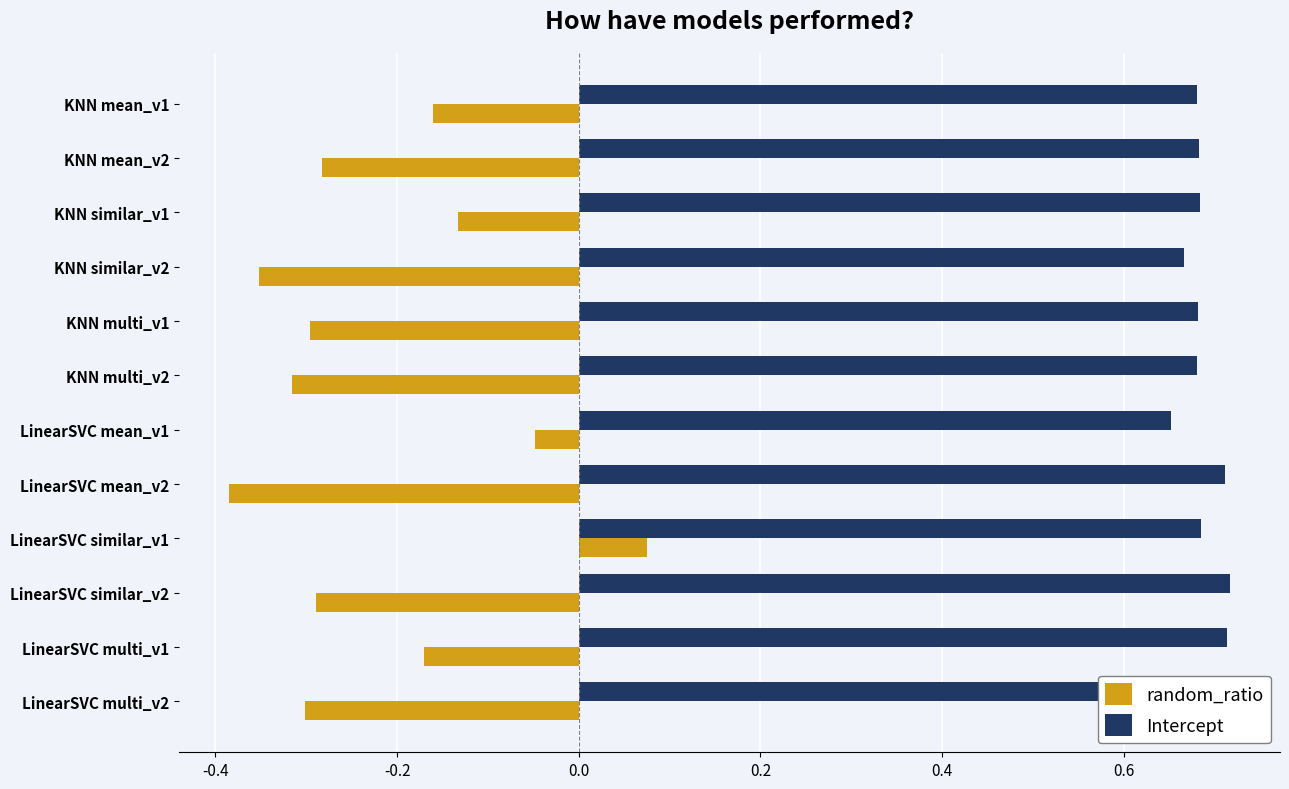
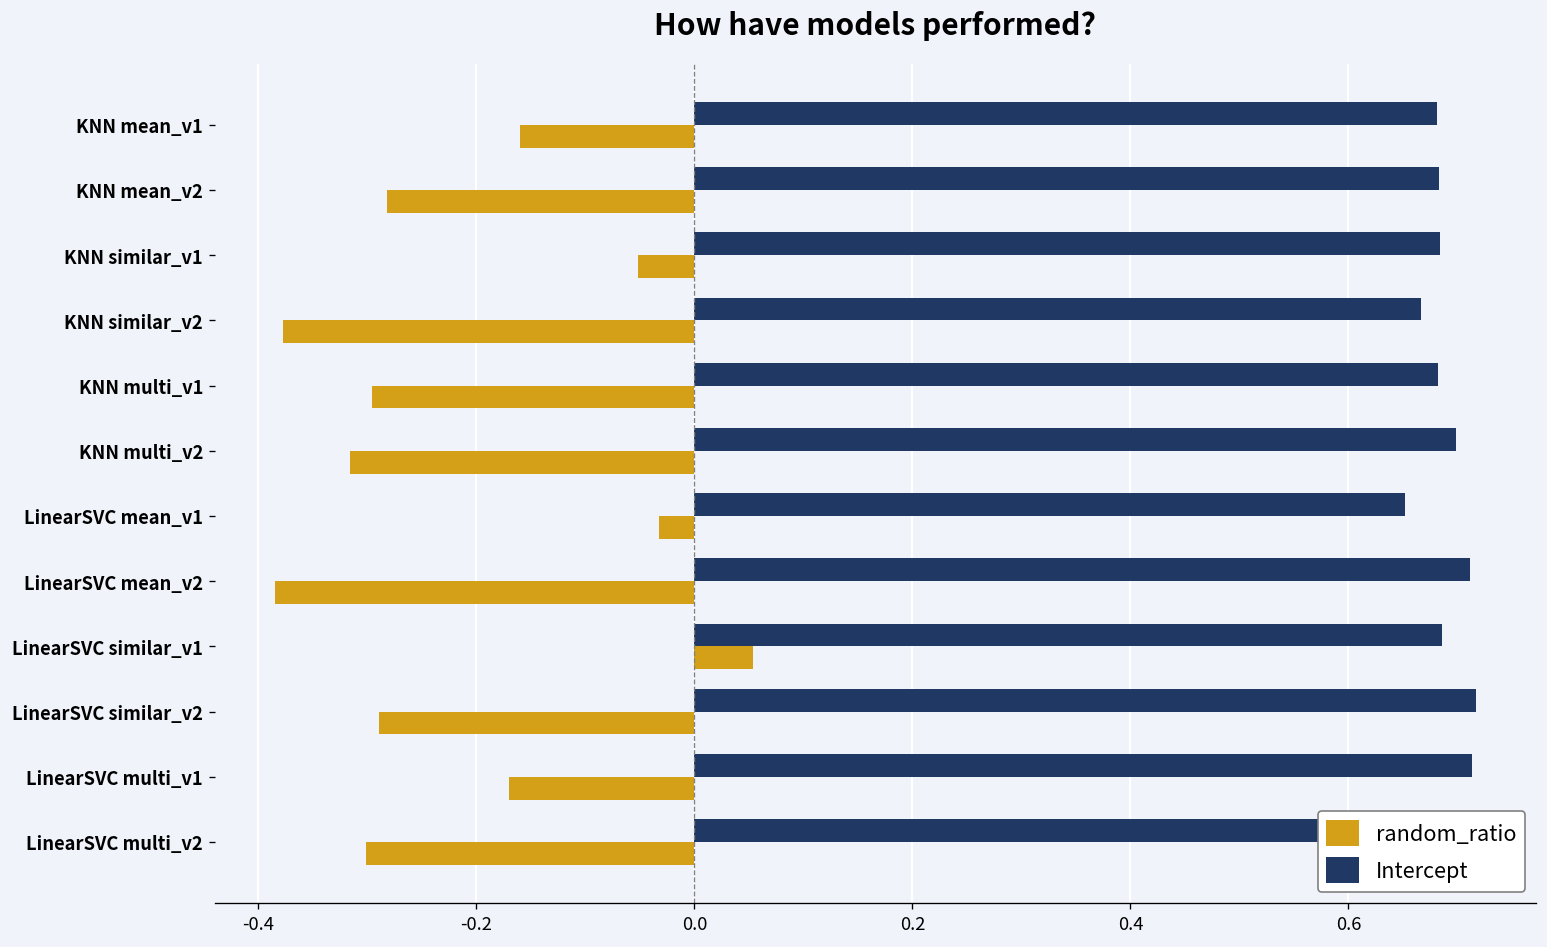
random_ratio, KNN similar_v1: -0.13 -> -0.05
random_ratio, KNN similar_v2: -0.35 -> -0.38
Intercept, KNN multi_v2: 0.68 -> 0.70
random_ratio, LinearSVC mean_v1: -0.05 -> -0.03
random_ratio, LinearSVC similar_v1: 0.08 -> 0.05
